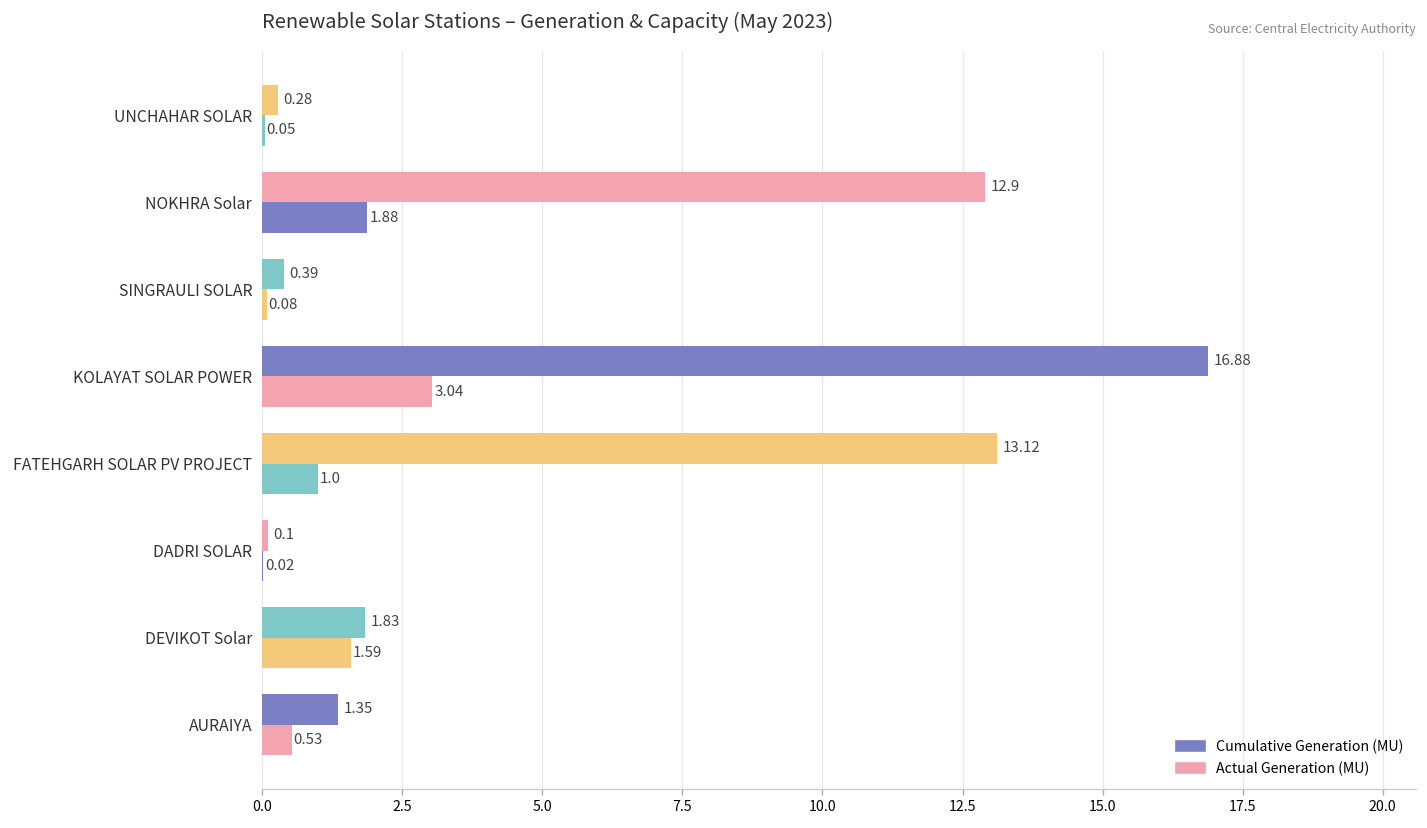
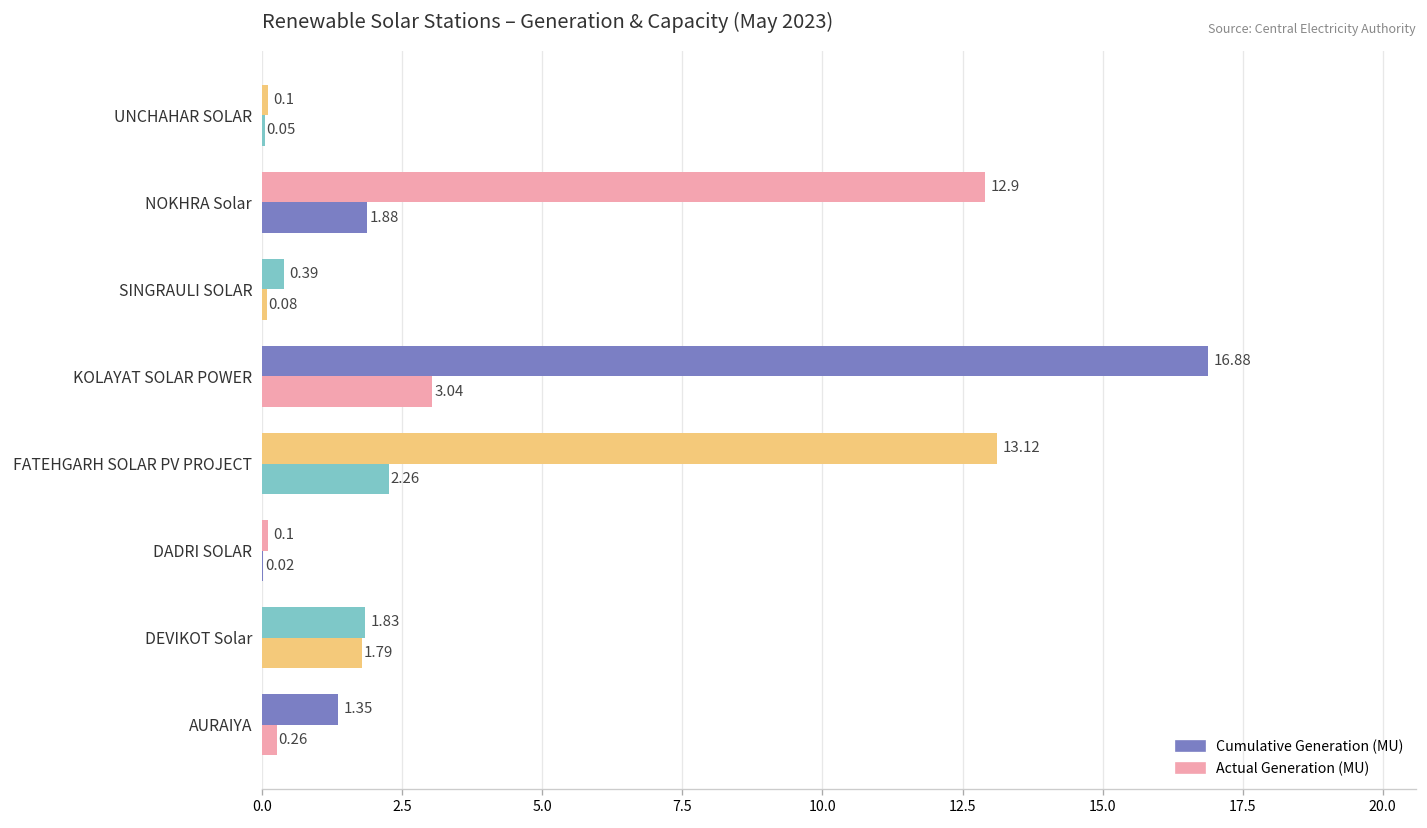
Cumulative Generation (MU), UNCHAHAR SOLAR: 0.28 -> 0.1
Actual Generation (MU), FATEHGARH SOLAR PV PROJECT: 1.0 -> 2.26
Actual Generation (MU), DEVIKOT Solar: 1.59 -> 1.79
Actual Generation (MU), AURAIYA: 0.53 -> 0.26
